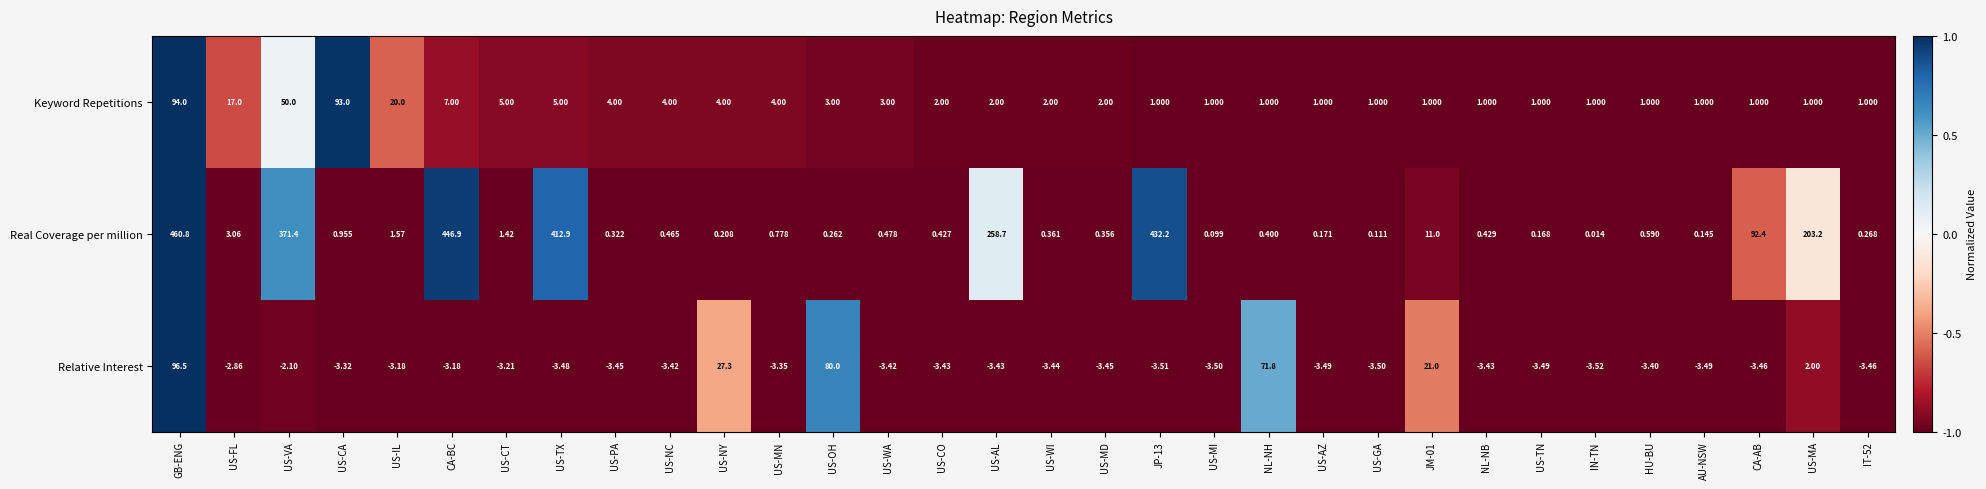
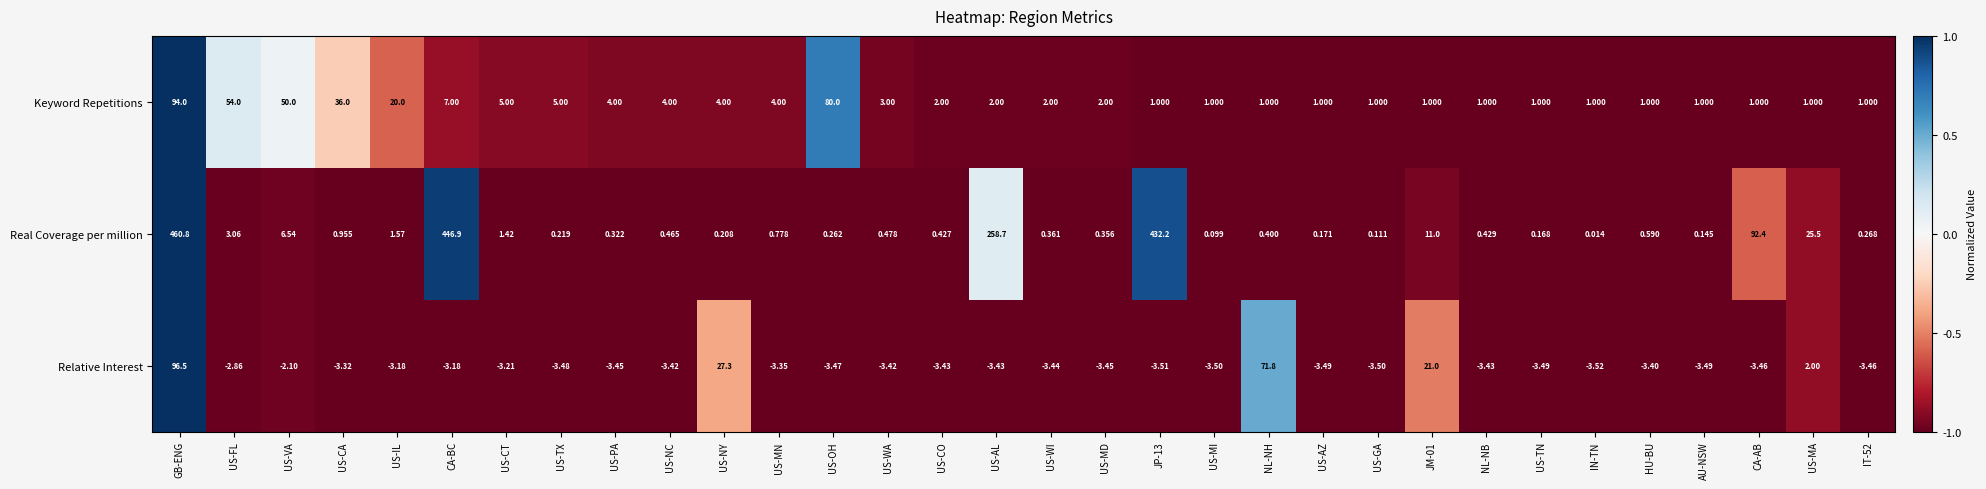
Keyword Repetitions, US-FL: 17.0 -> 54.0
Keyword Repetitions, US-CA: 93.0 -> 36.0
Keyword Repetitions, US-OH: 3.00 -> 80.0
Real Coverage per million, US-VA: 371.4 -> 6.54
Real Coverage per million, US-TX: 412.9 -> 0.219
Real Coverage per million, US-MA: 203.2 -> 25.5
Relative Interest, US-OH: 80.0 -> -3.47
